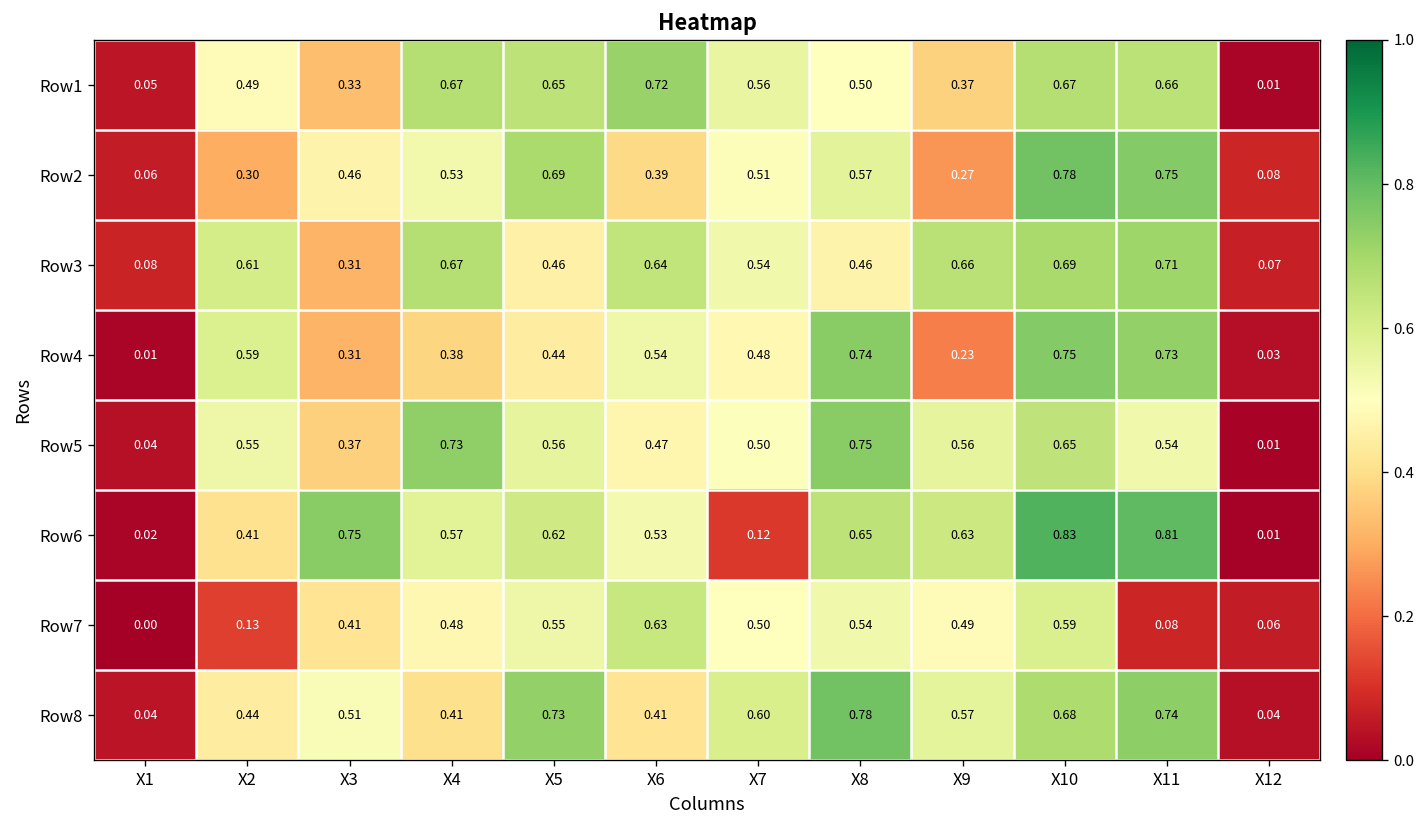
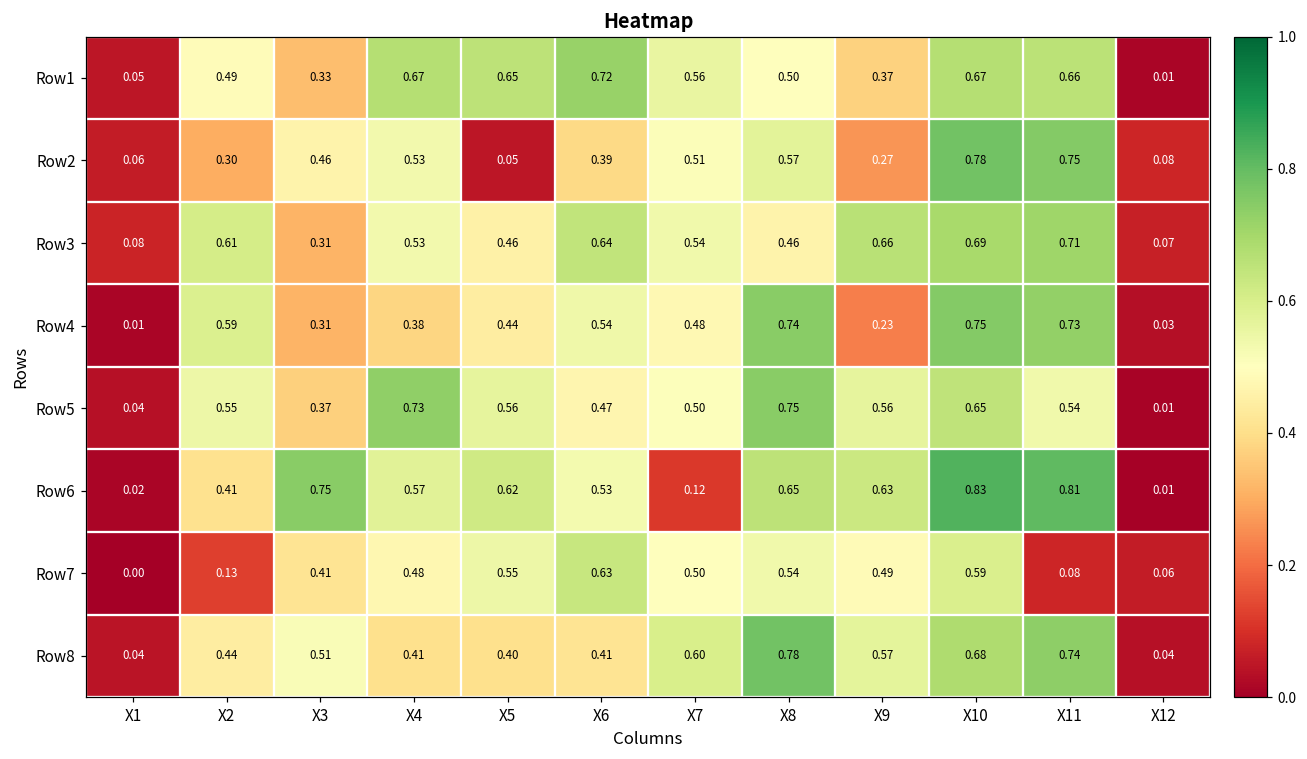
Row2, X5: 0.69 -> 0.05
Row3, X4: 0.67 -> 0.53
Row8, X5: 0.73 -> 0.40
